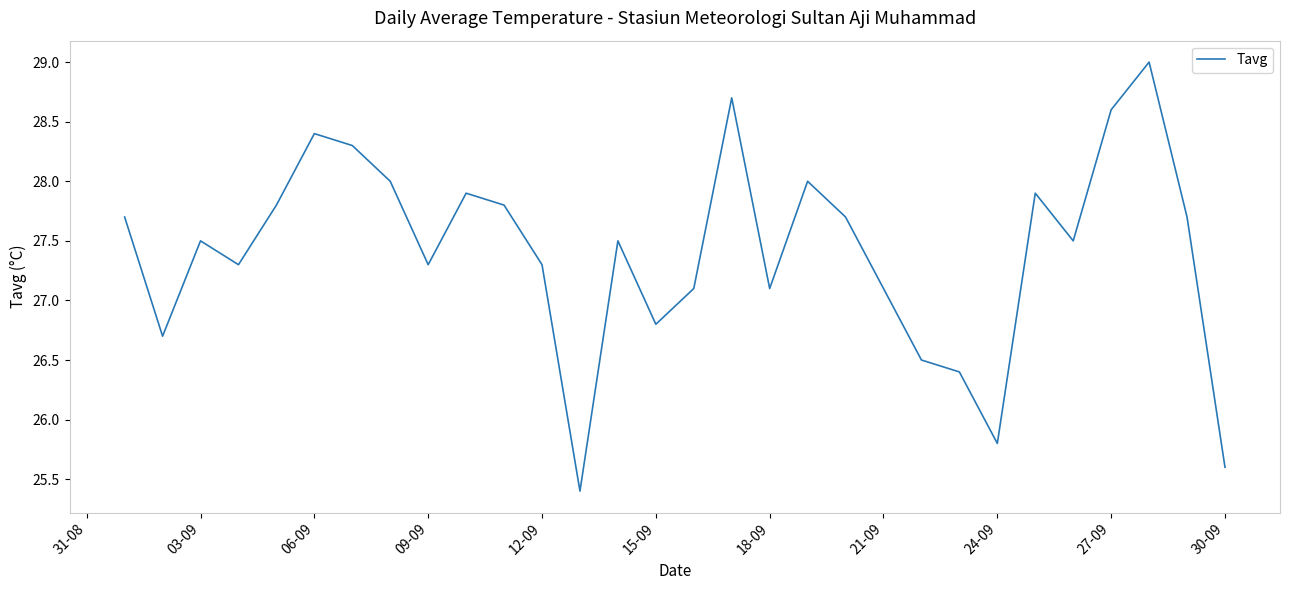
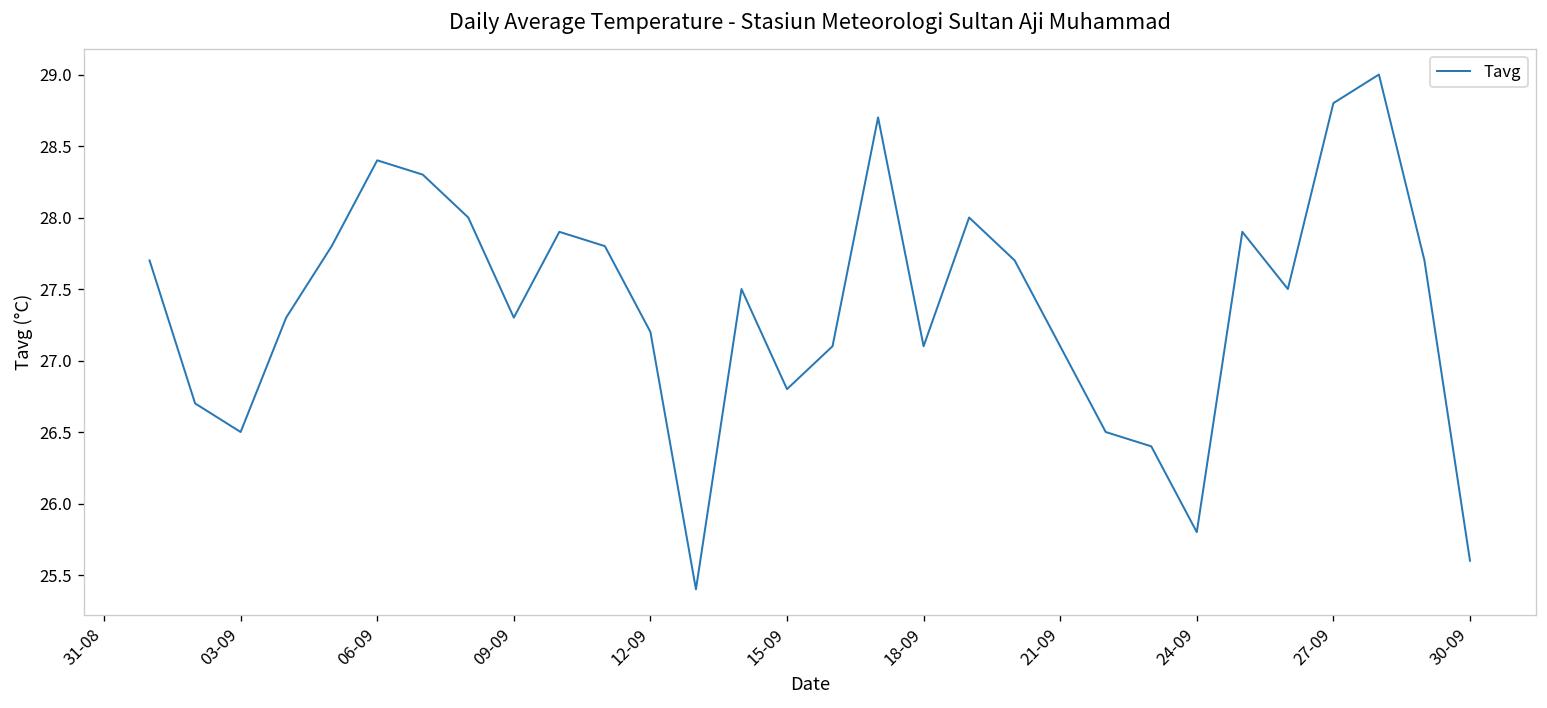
03-09: 27.5 -> 26.5
12-09: 27.3 -> 27.2
27-09: 28.6 -> 28.8
